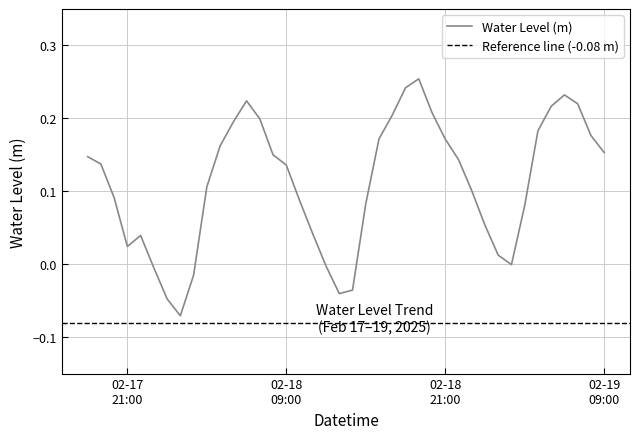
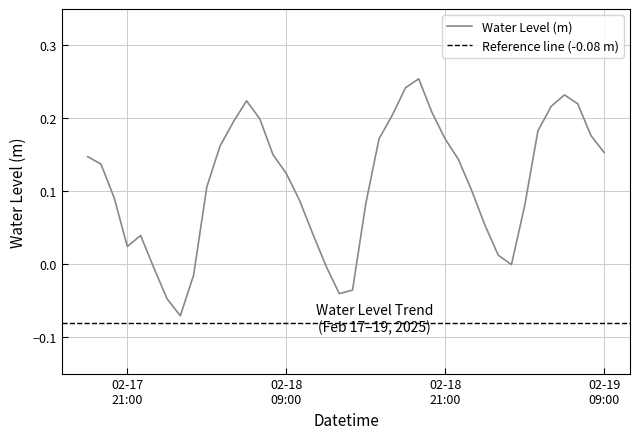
02-18 09:00: 0.14 -> 0.12
